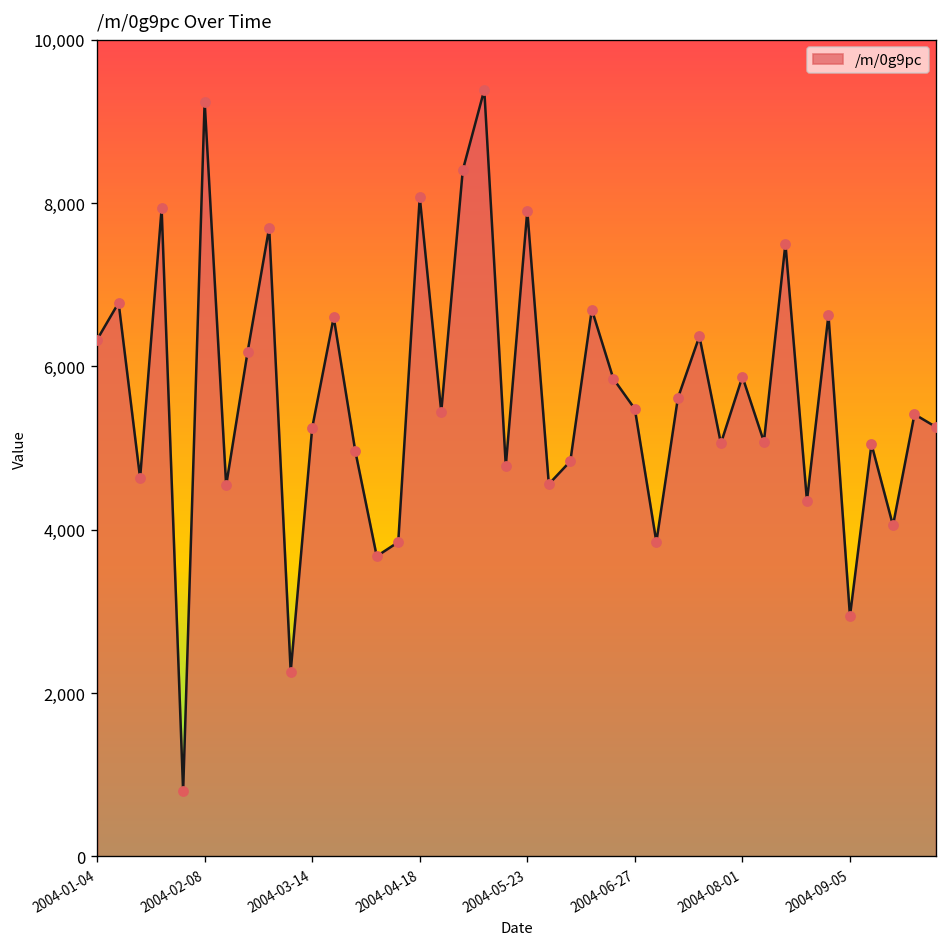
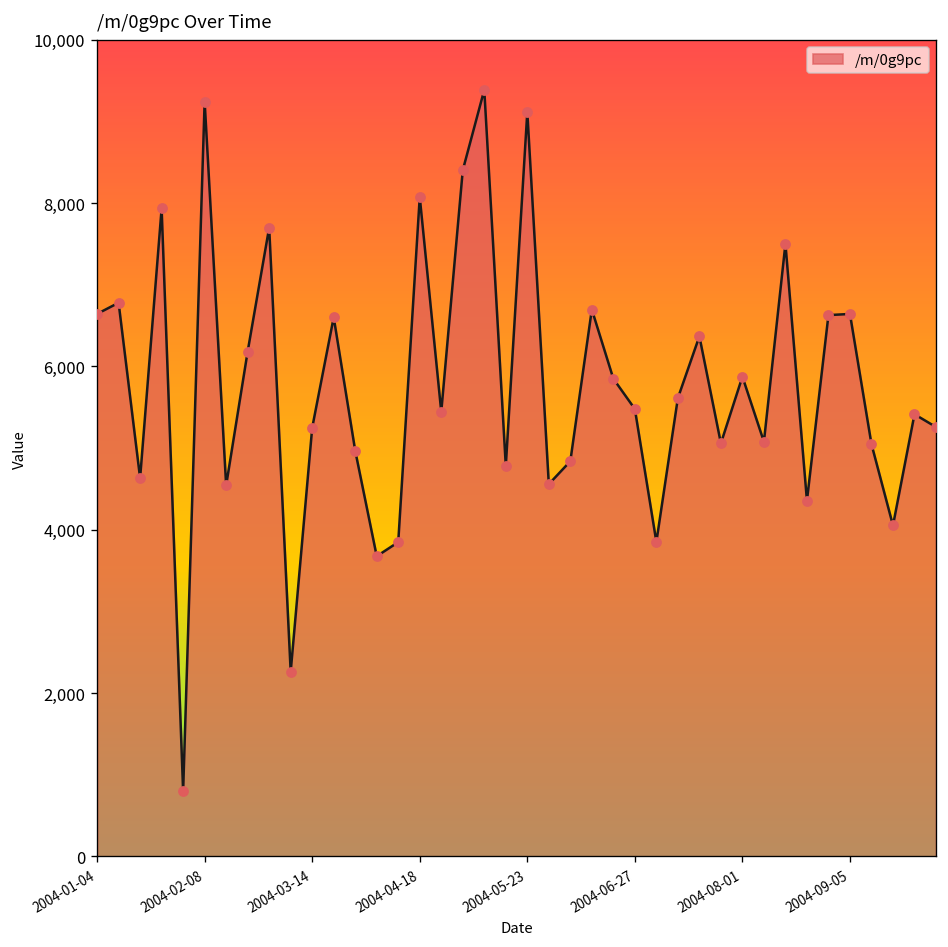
2004-01-04: 6,300 -> 6,600
2004-05-23: 7,900 -> 9,100
2004-09-05: 2,900 -> 6,600
